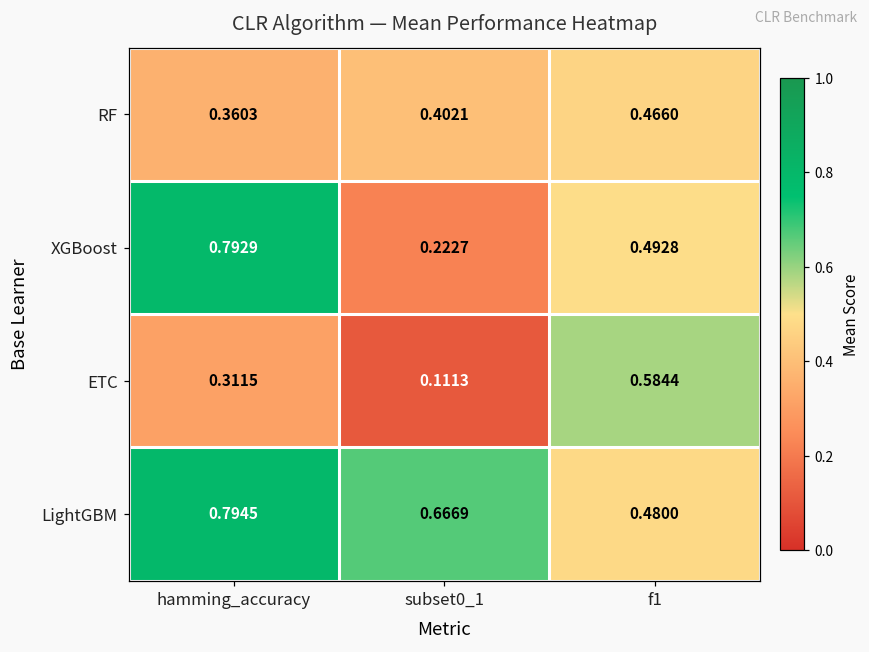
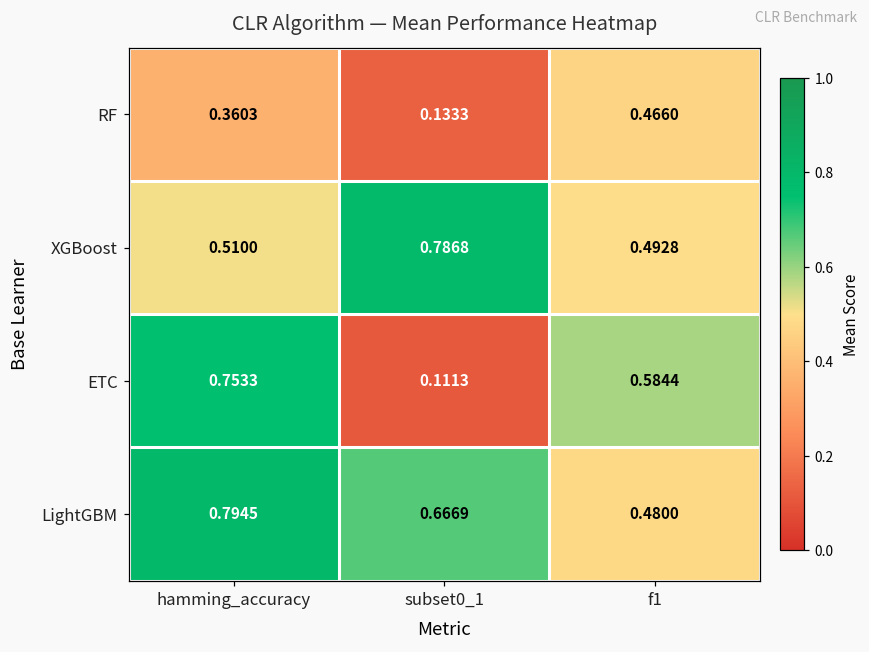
RF, subset0_1: 0.4021 -> 0.1333
XGBoost, hamming_accuracy: 0.7929 -> 0.5100
XGBoost, subset0_1: 0.2227 -> 0.7868
ETC, hamming_accuracy: 0.3115 -> 0.7533
